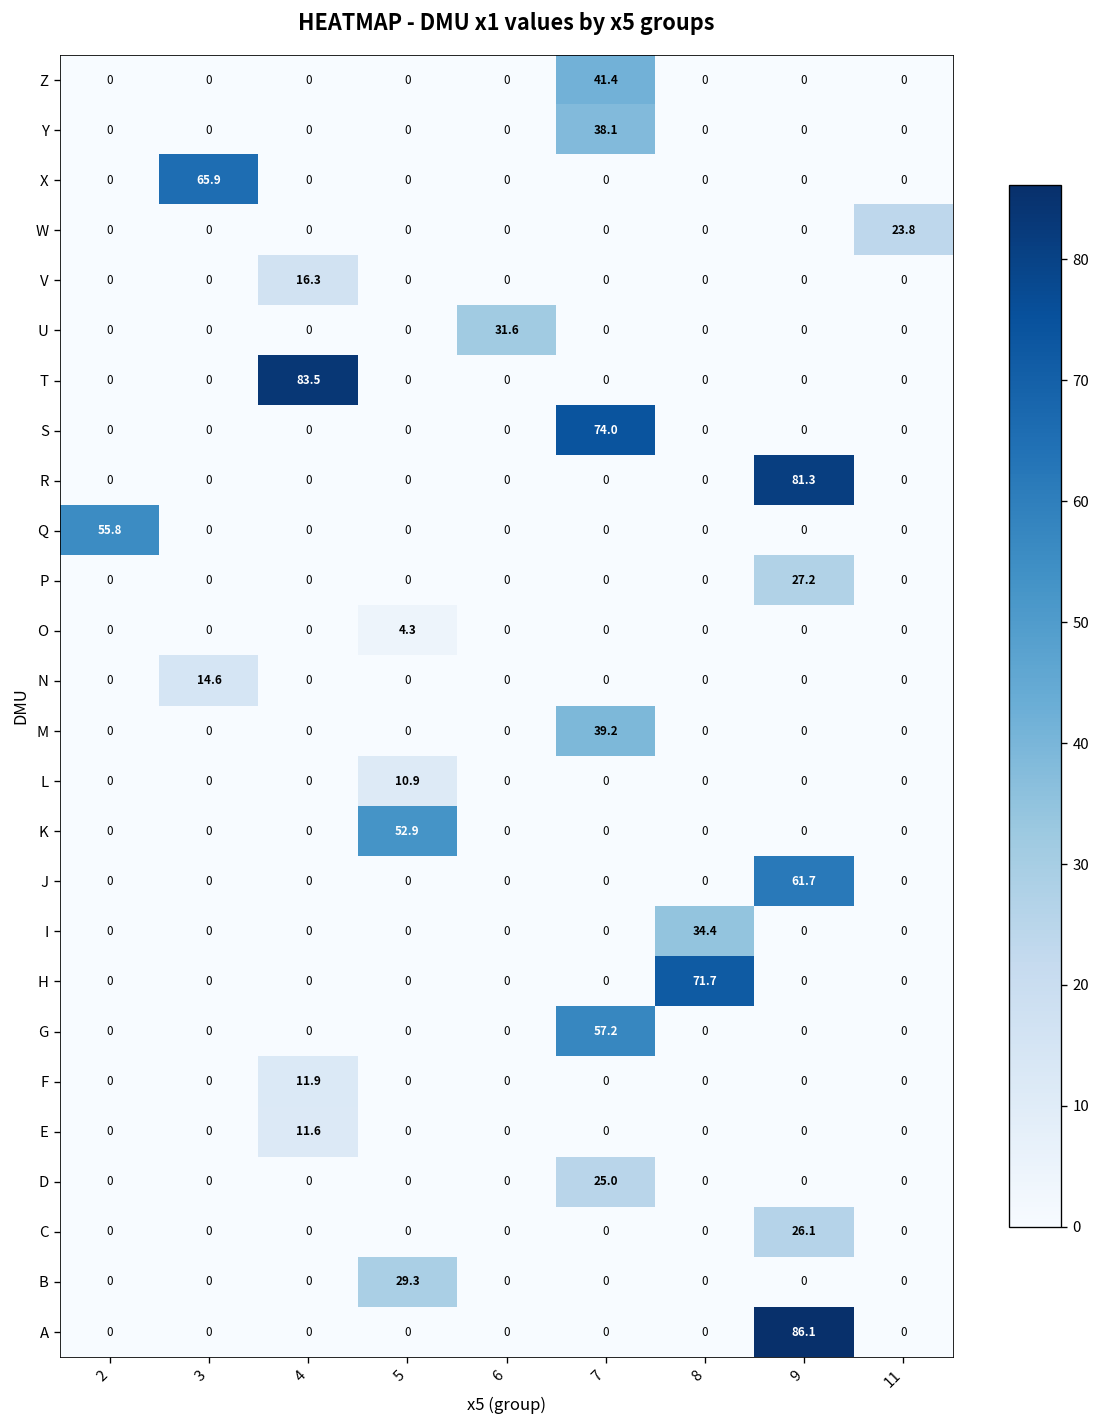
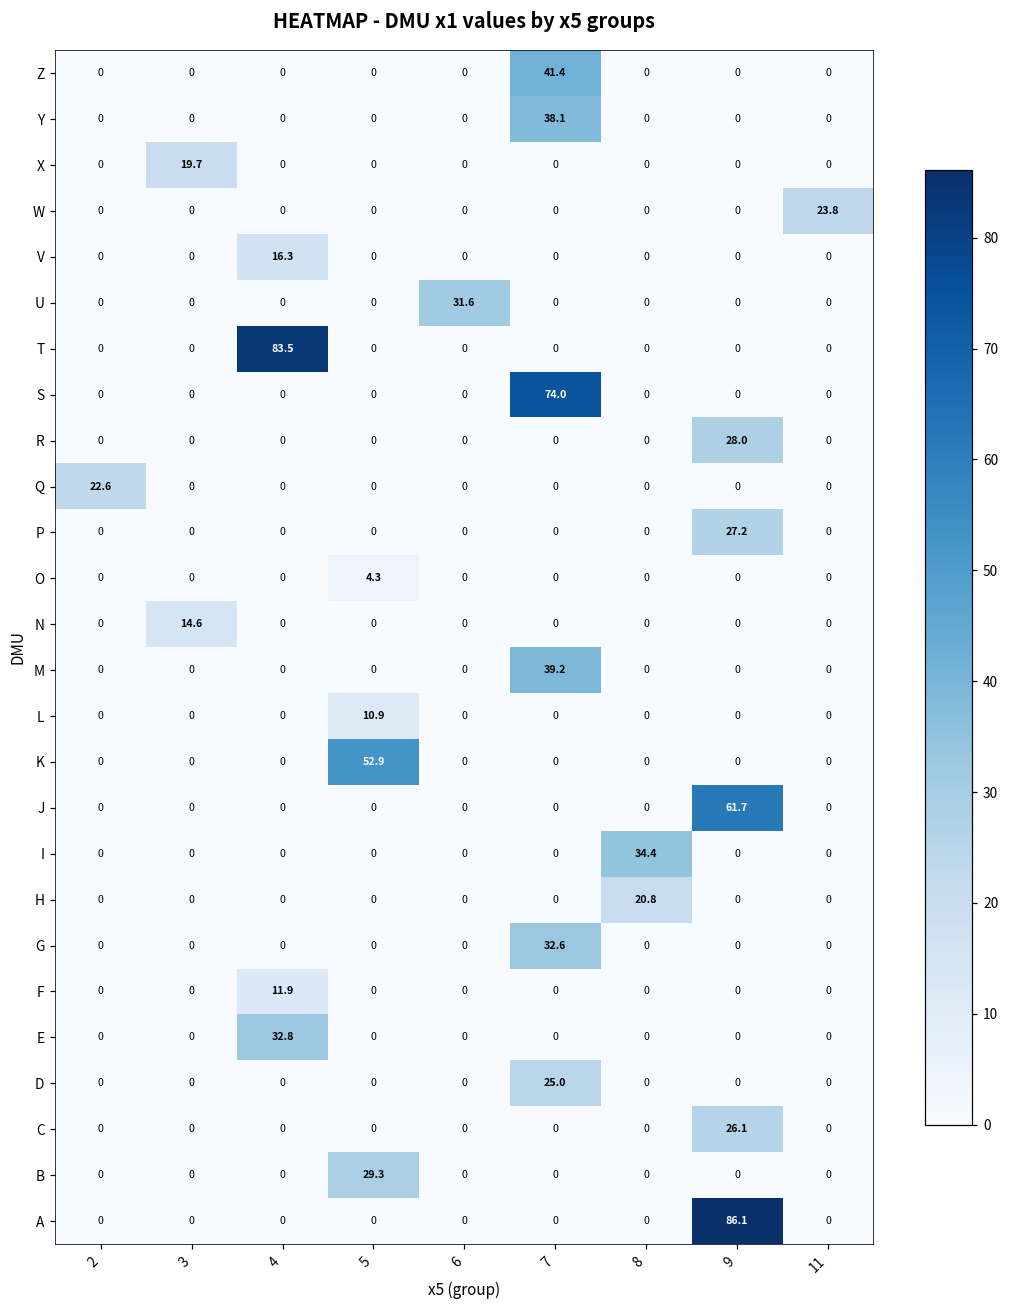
X, 3: 65.9 -> 19.7
R, 9: 81.3 -> 28.0
Q, 2: 55.8 -> 22.6
H, 8: 71.7 -> 20.8
G, 7: 57.2 -> 32.6
E, 4: 11.6 -> 32.8
